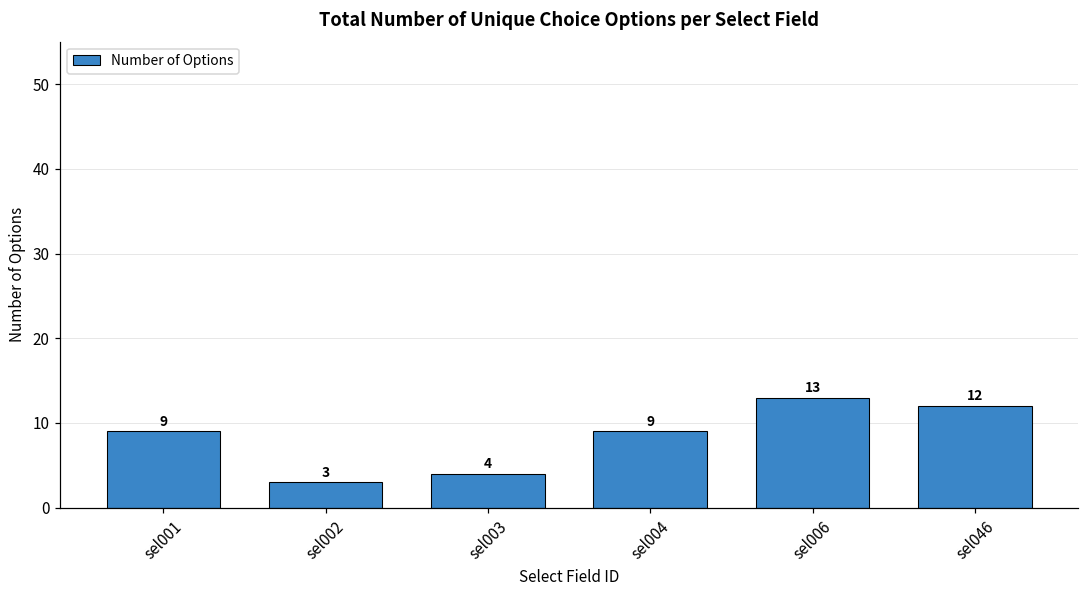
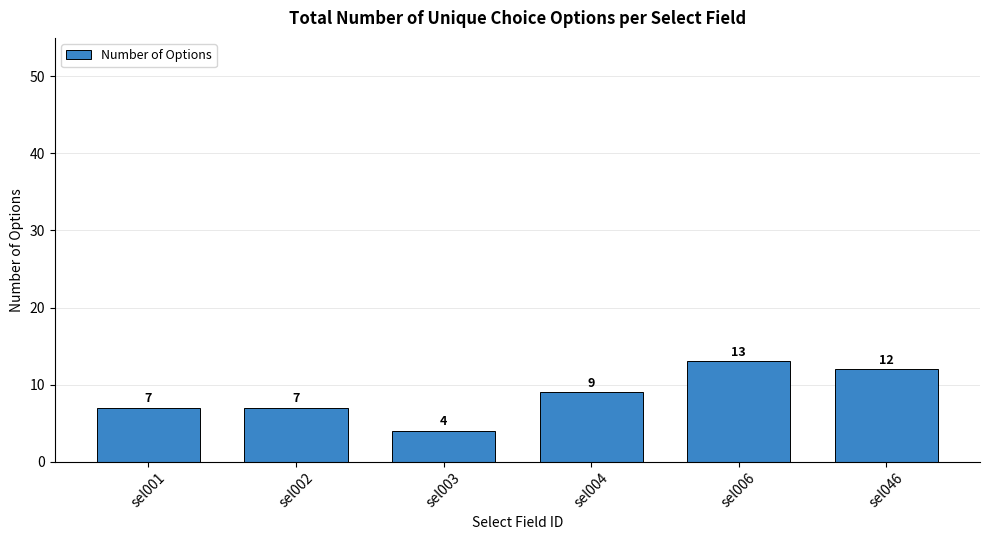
sel001: 9 -> 7
sel002: 3 -> 7
